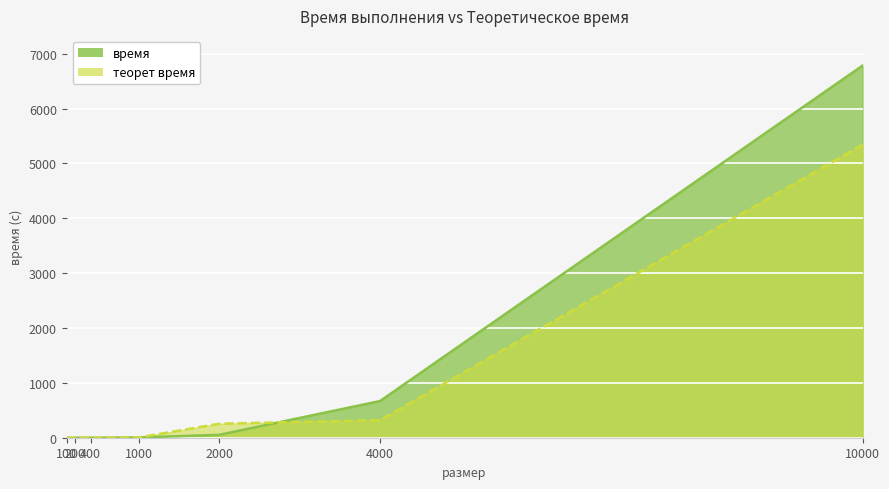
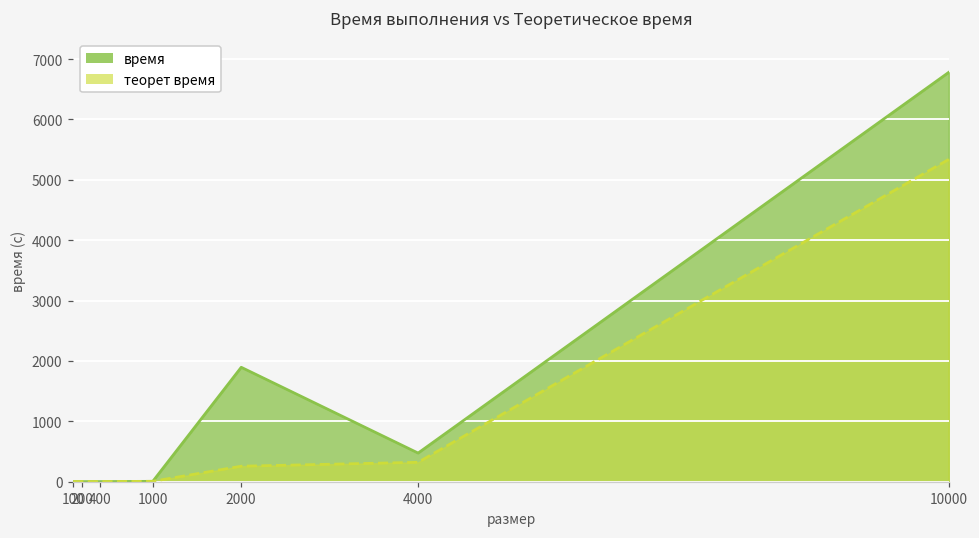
время, 2000: 100 -> 1900
время, 4000: 700 -> 500
